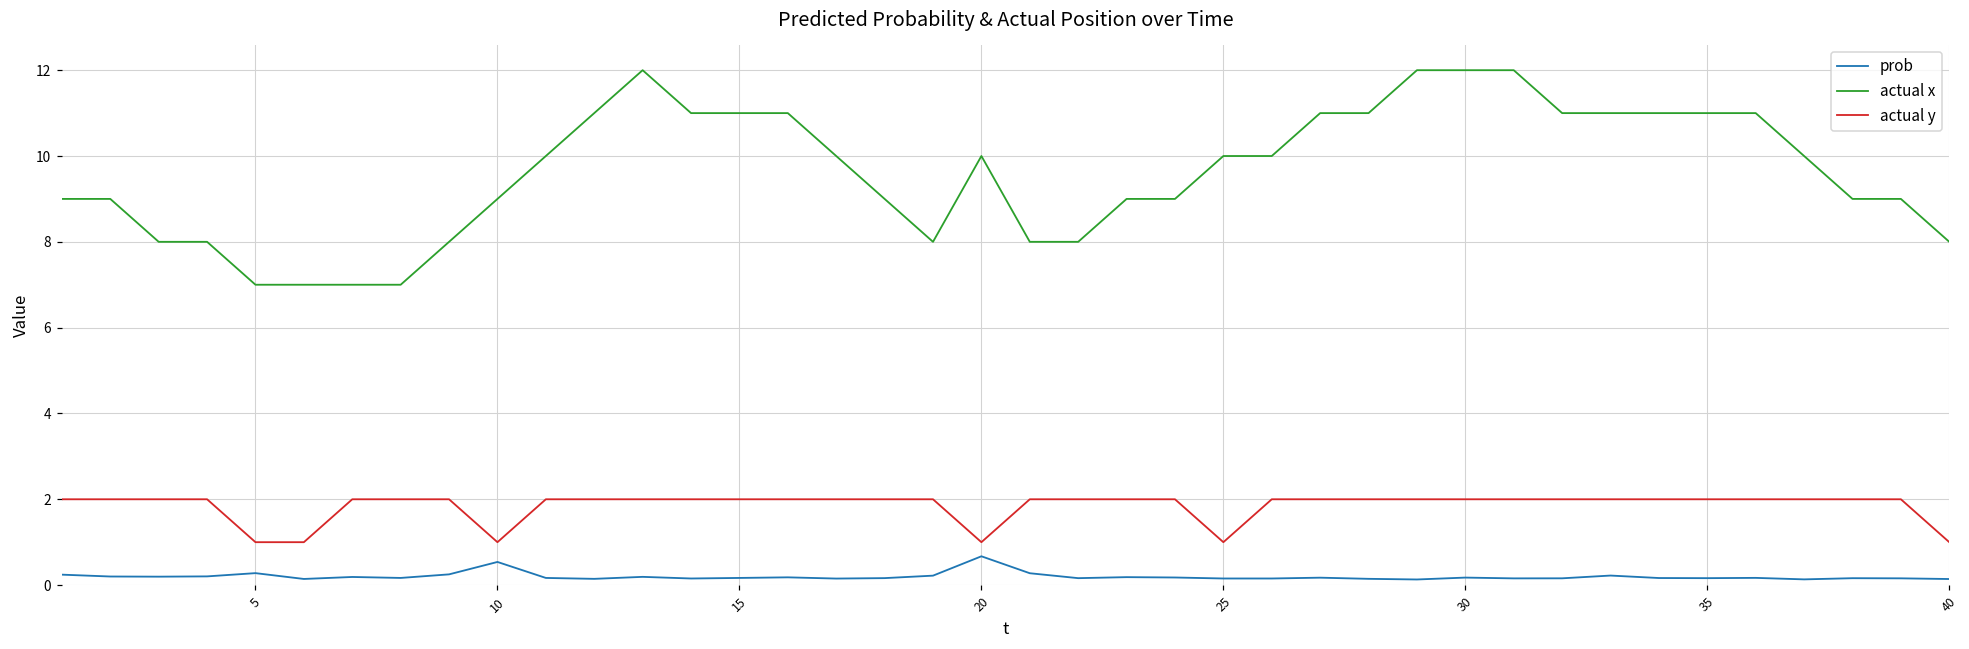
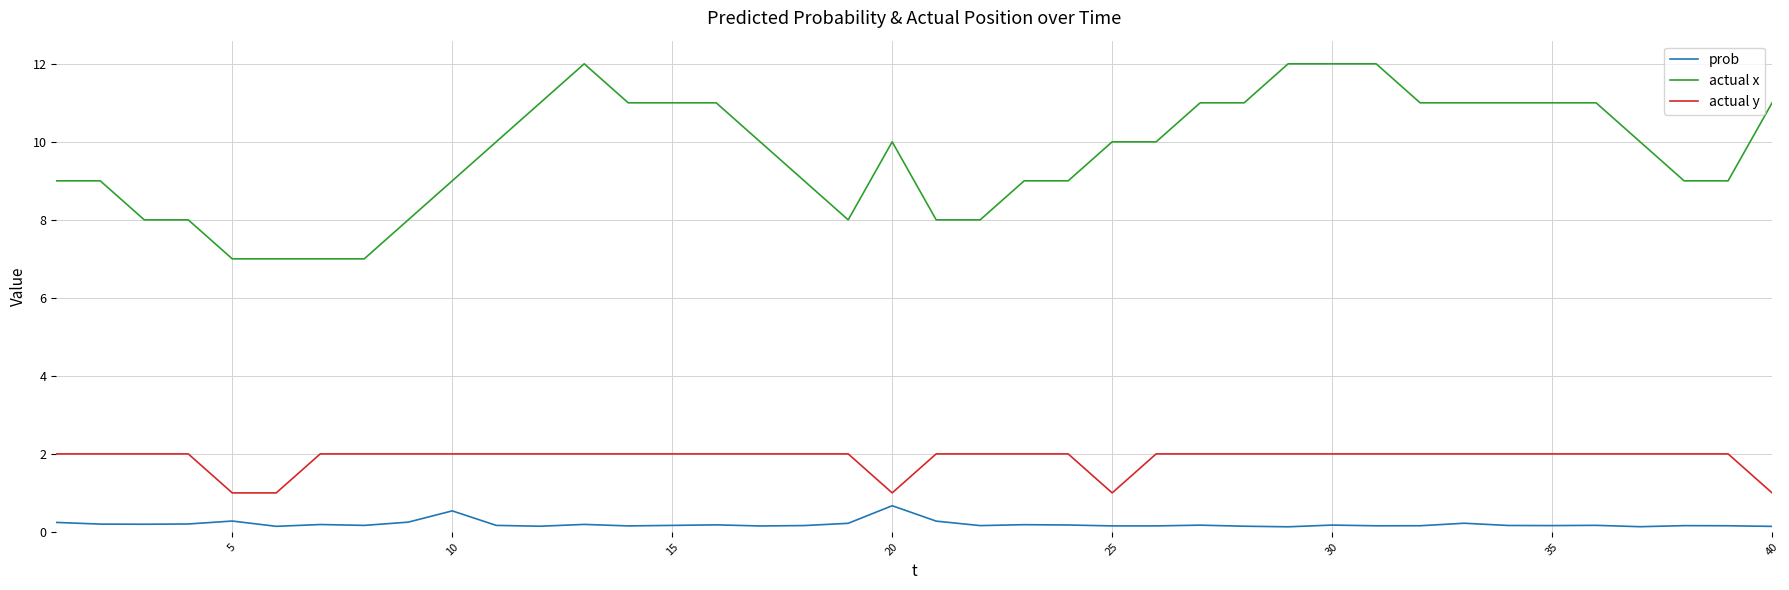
actual y, 10: 1 -> 2
actual x, 40: 8 -> 11
